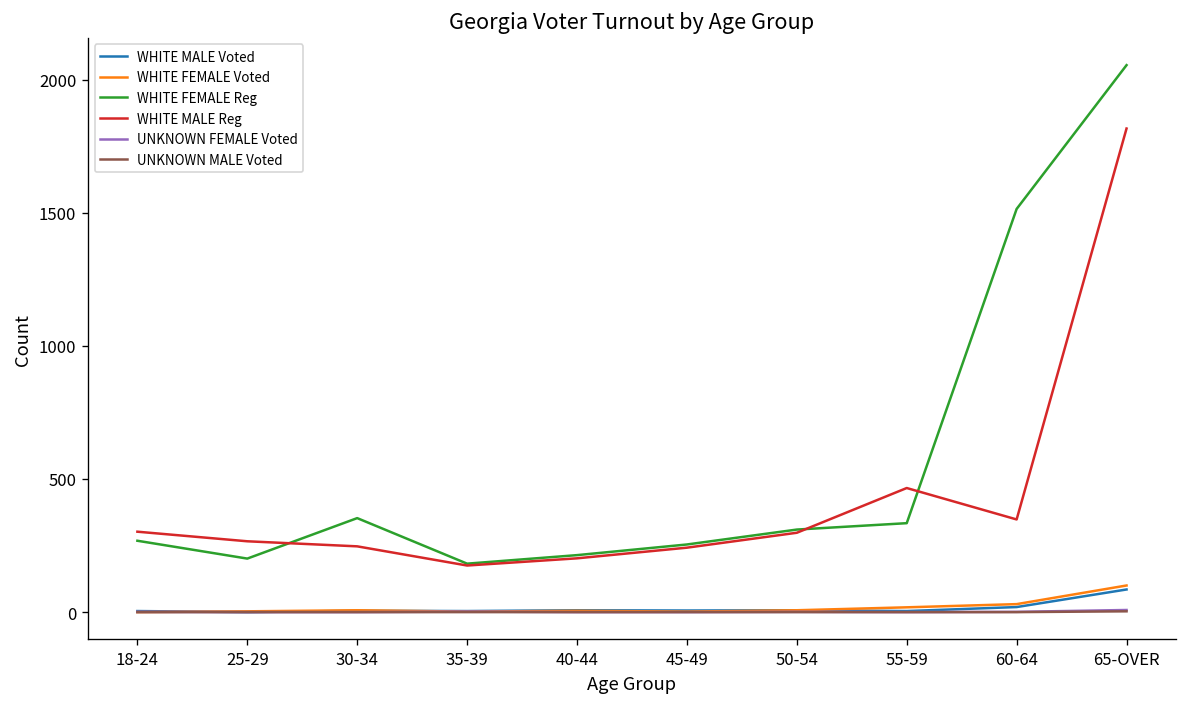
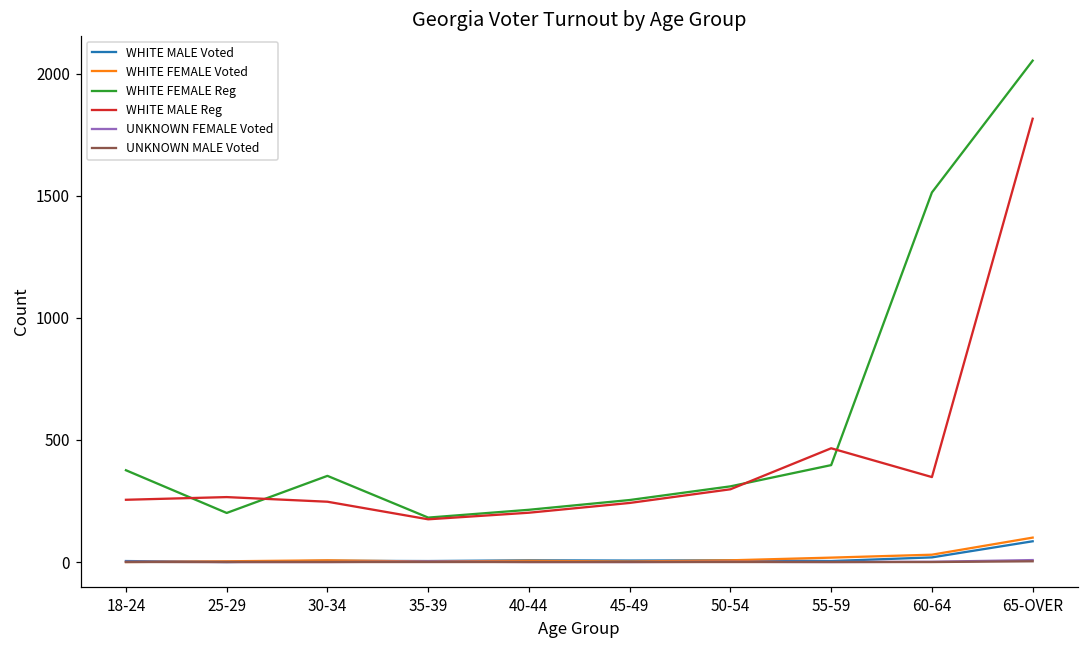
WHITE FEMALE Reg, 18-24: 270 -> 380
WHITE MALE Reg, 18-24: 300 -> 260
WHITE FEMALE Reg, 55-59: 330 -> 400
